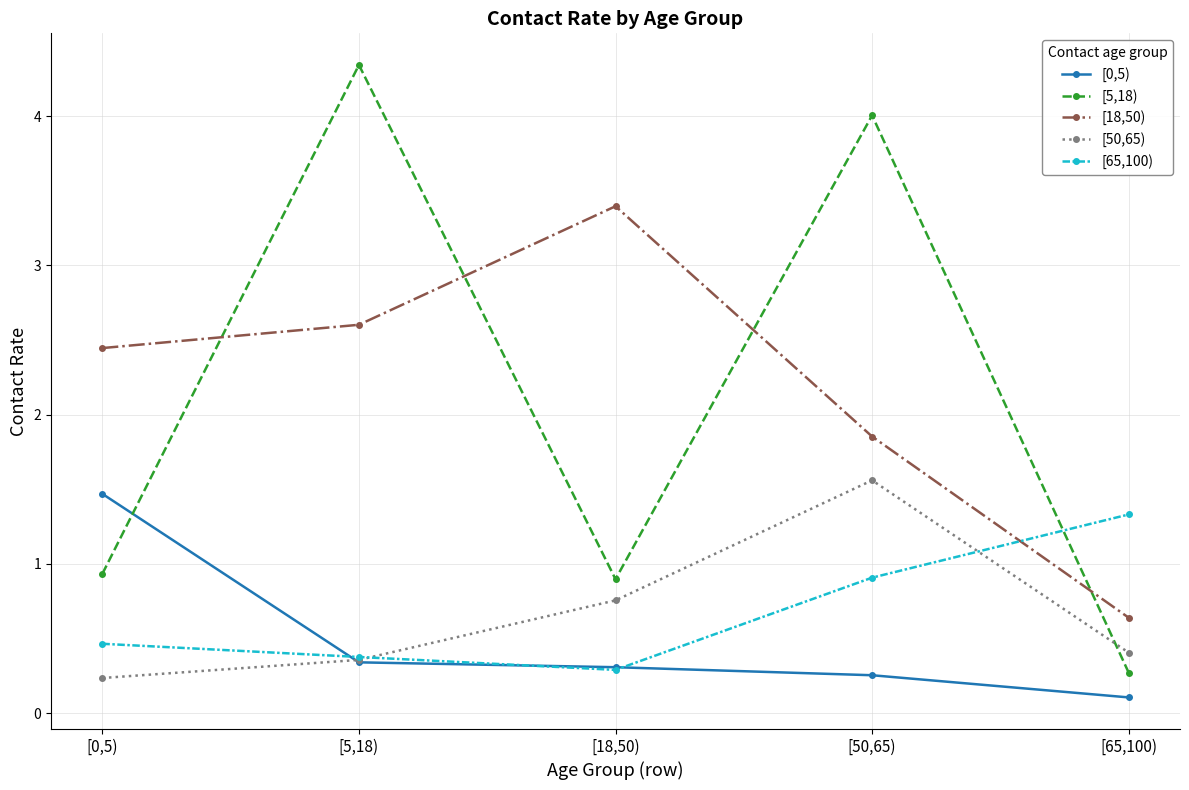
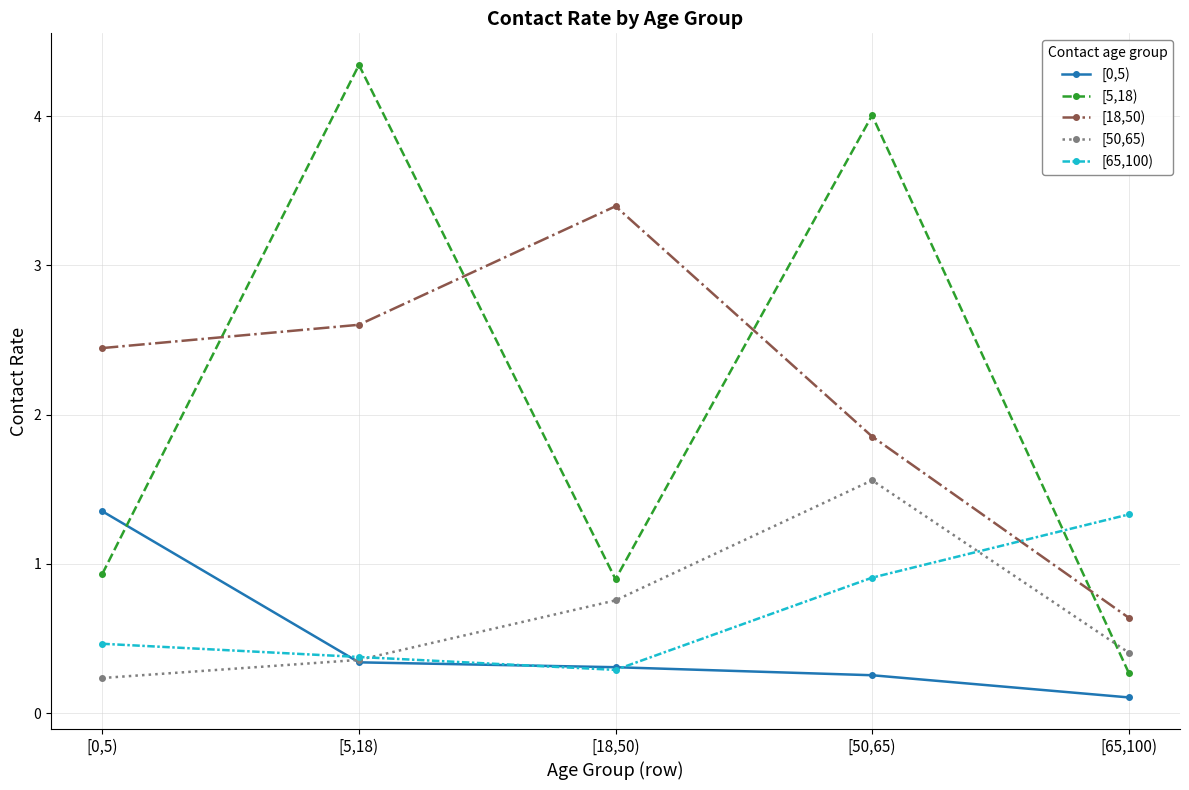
[0,5), [0,5): 1.47 -> 1.35
